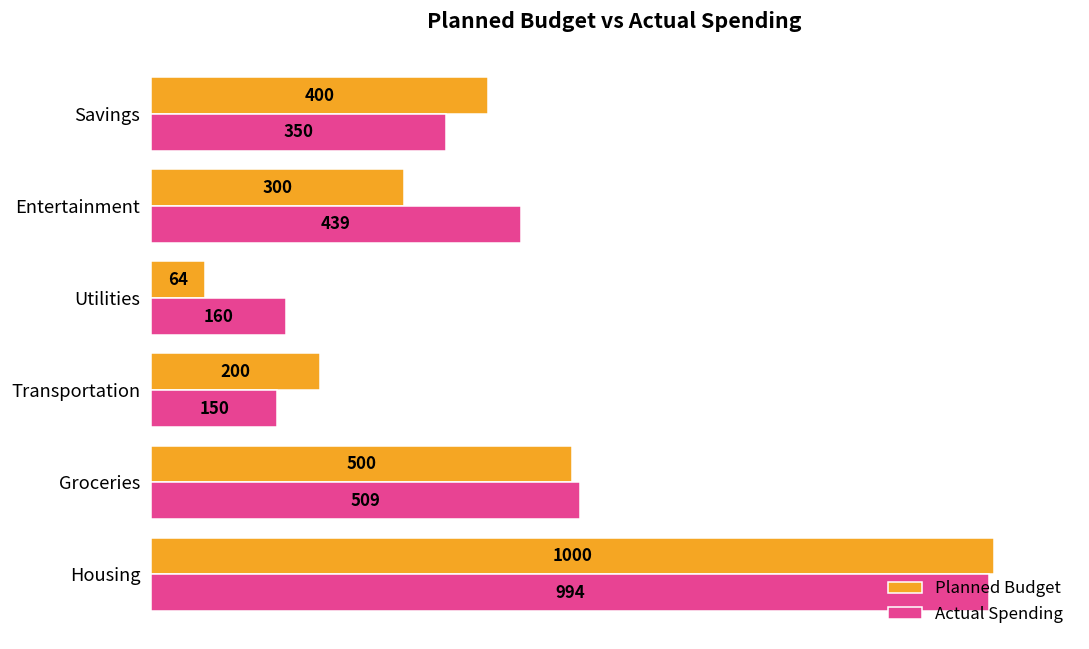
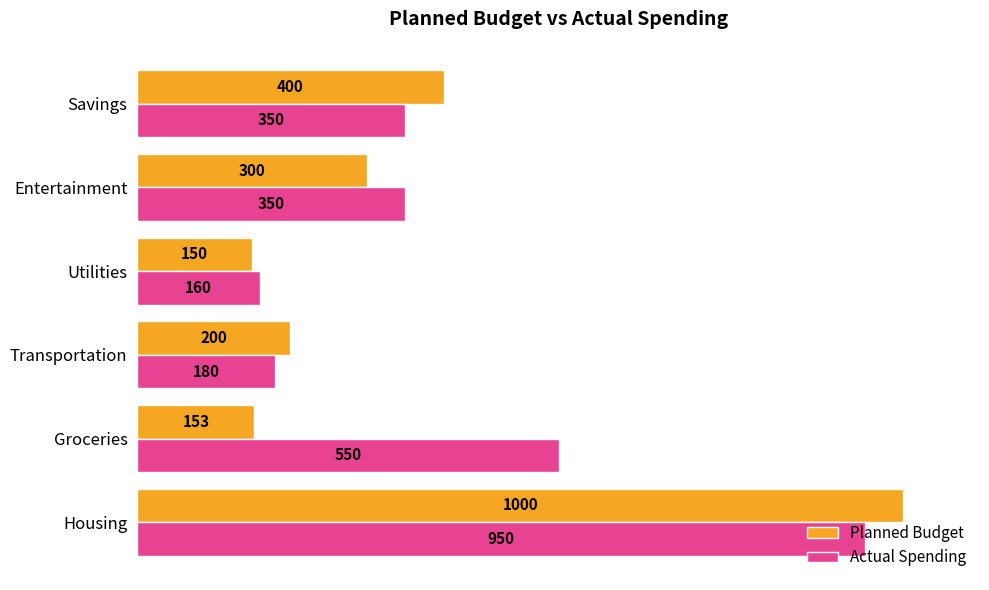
Actual Spending, Entertainment: 439 -> 350
Planned Budget, Utilities: 64 -> 150
Actual Spending, Transportation: 150 -> 180
Planned Budget, Groceries: 500 -> 153
Actual Spending, Groceries: 509 -> 550
Actual Spending, Housing: 994 -> 950
